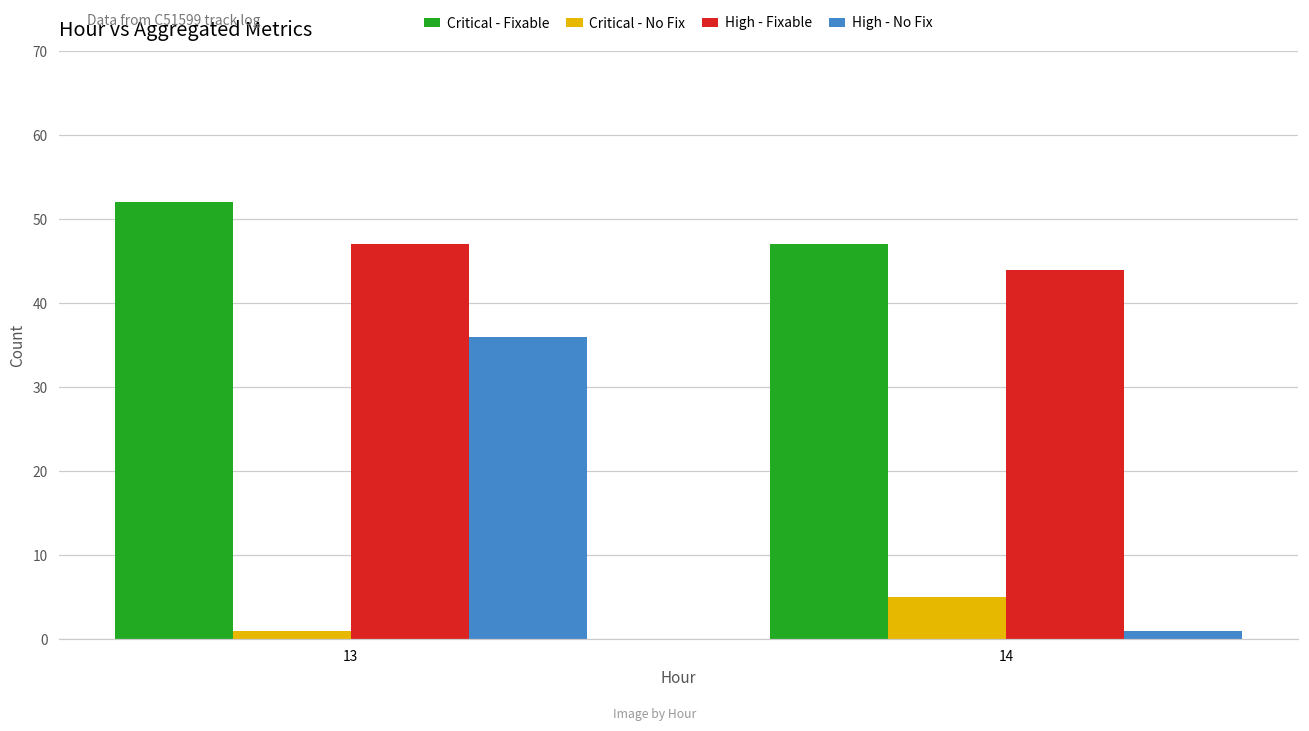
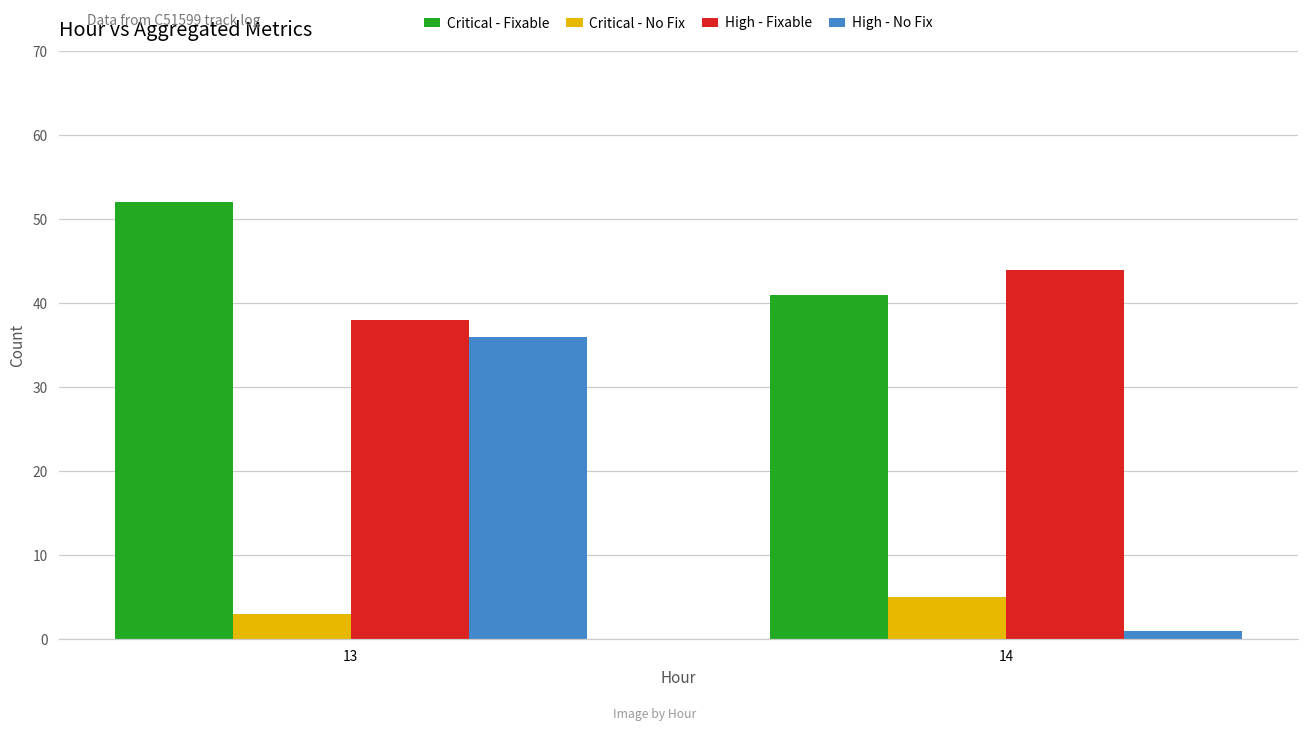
Critical - No Fix, 13: 1 -> 3
High - Fixable, 13: 47 -> 38
Critical - Fixable, 14: 47 -> 41
